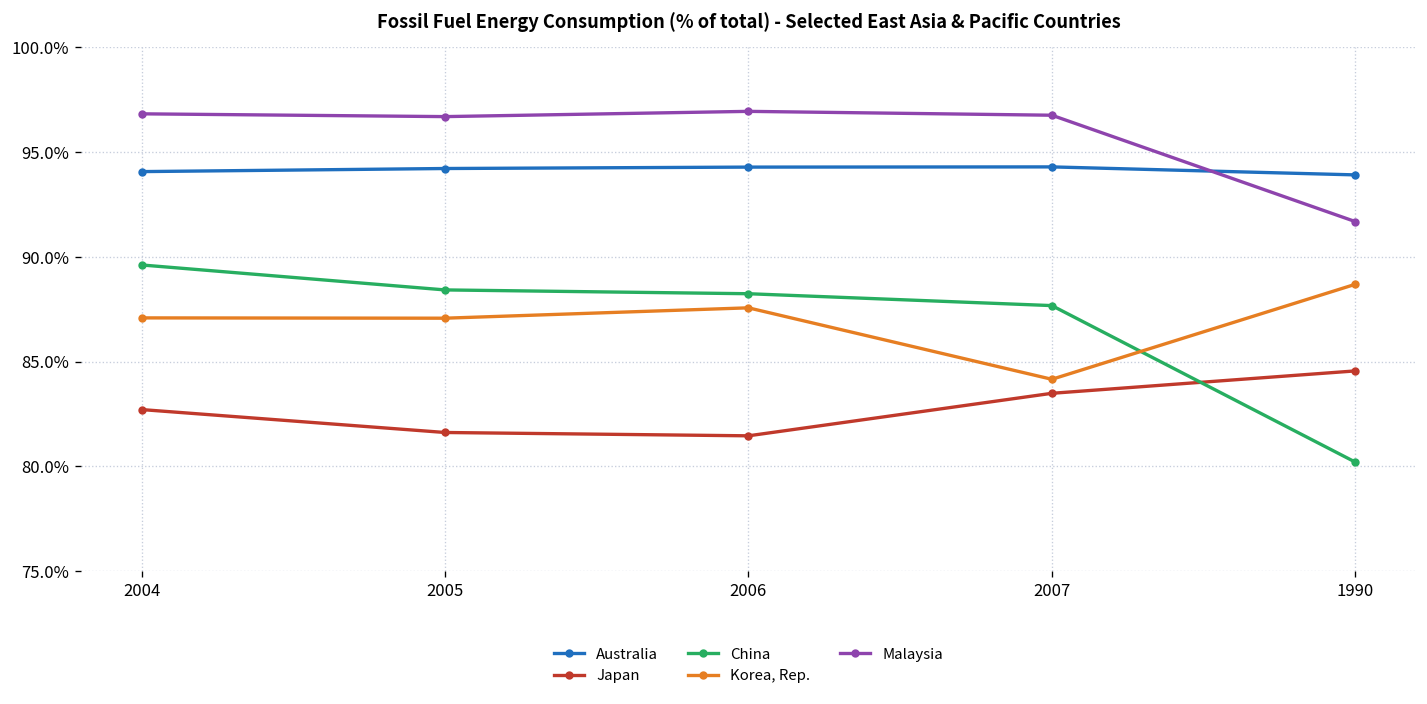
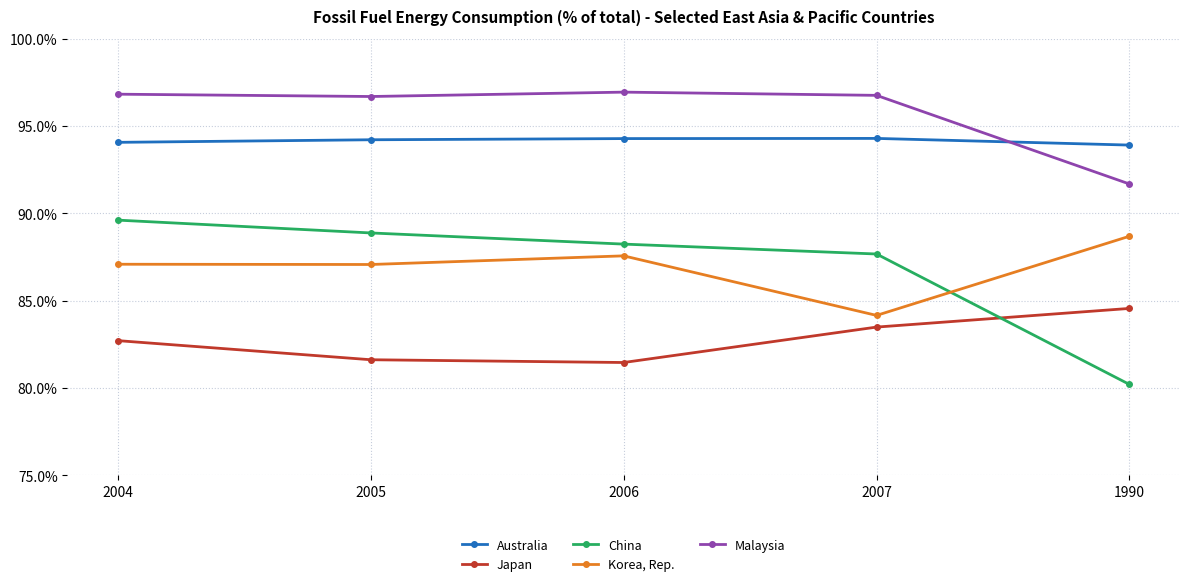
China, 2005: 88.4% -> 88.9%
